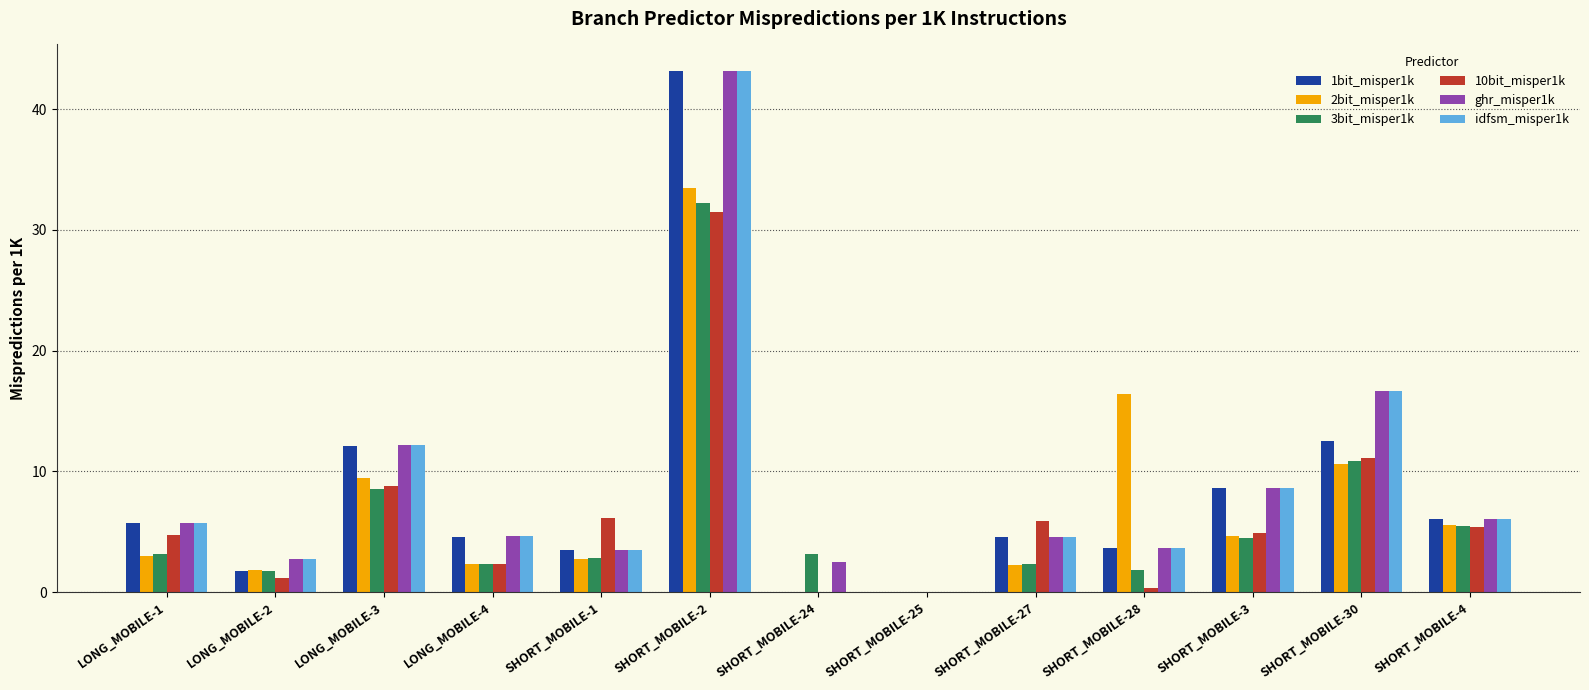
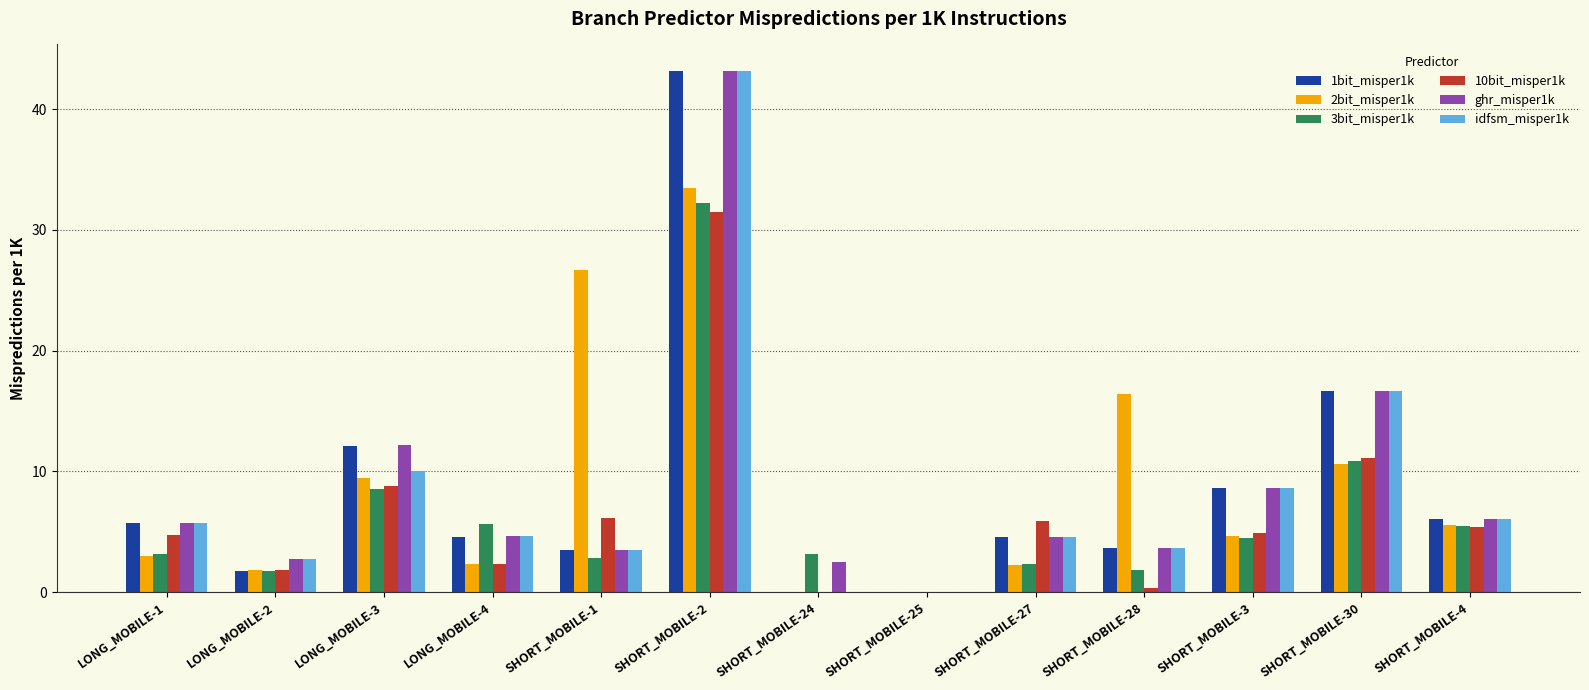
10bit_misper1k, LONG_MOBILE-2: 1.2 -> 1.9
idfsm_misper1k, LONG_MOBILE-3: 12.2 -> 10.1
3bit_misper1k, LONG_MOBILE-4: 2.3 -> 5.6
2bit_misper1k, SHORT_MOBILE-1: 2.7 -> 26.7
1bit_misper1k, SHORT_MOBILE-30: 12.5 -> 16.7
